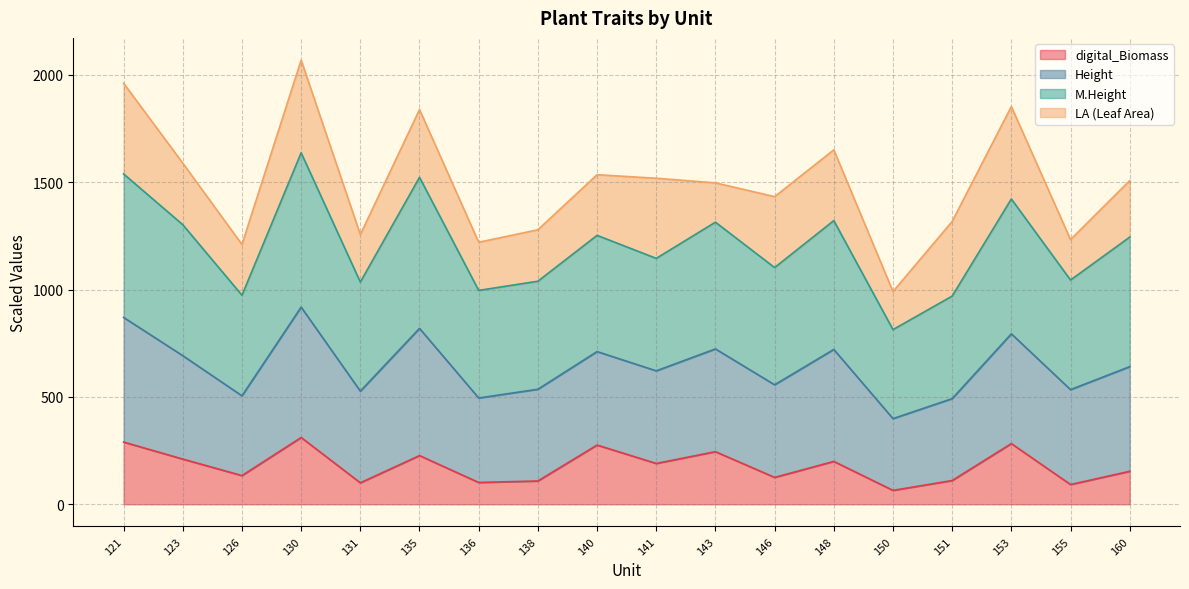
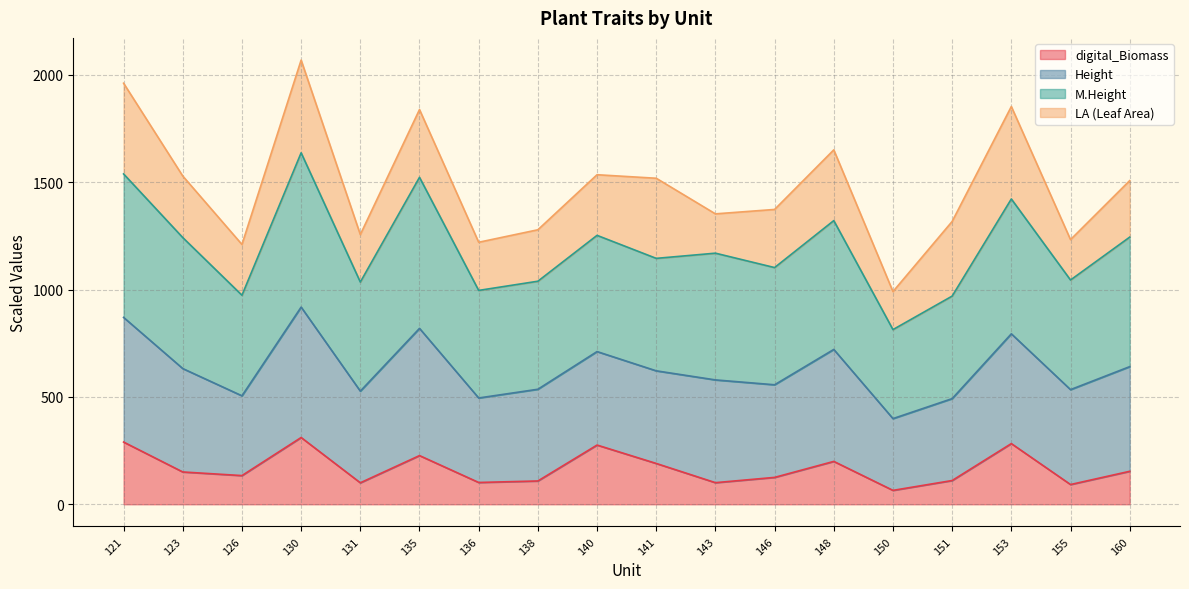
digital_Biomass, 123: 210 -> 150
digital_Biomass, 143: 250 -> 100
LA (Leaf Area), 146: 330 -> 270
